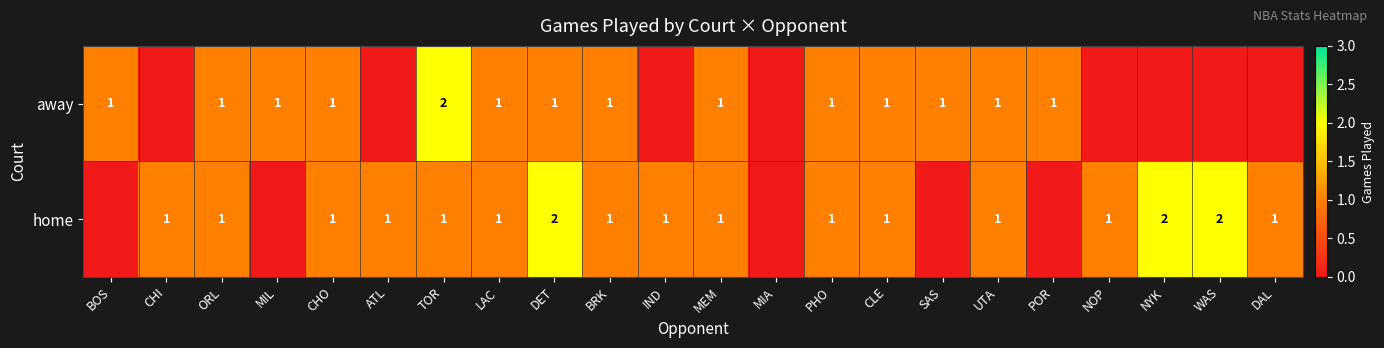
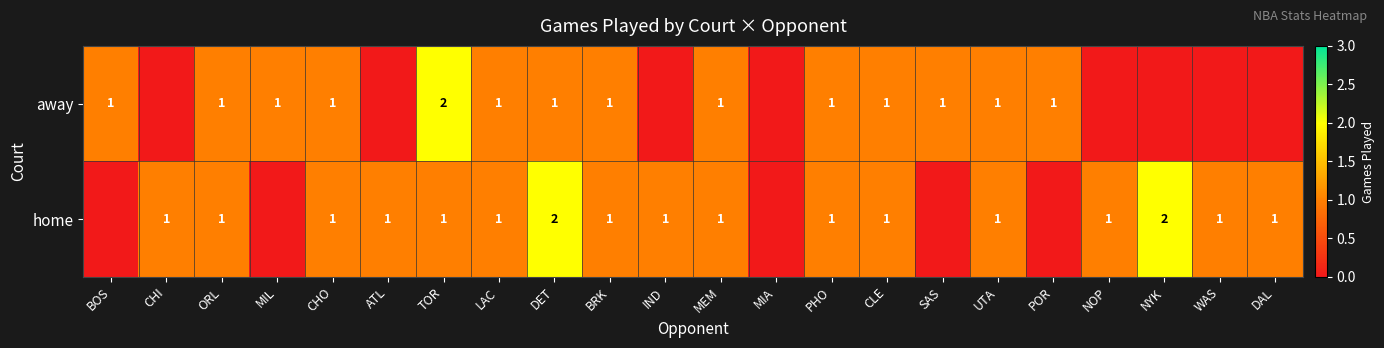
home, WAS: 2 -> 1
